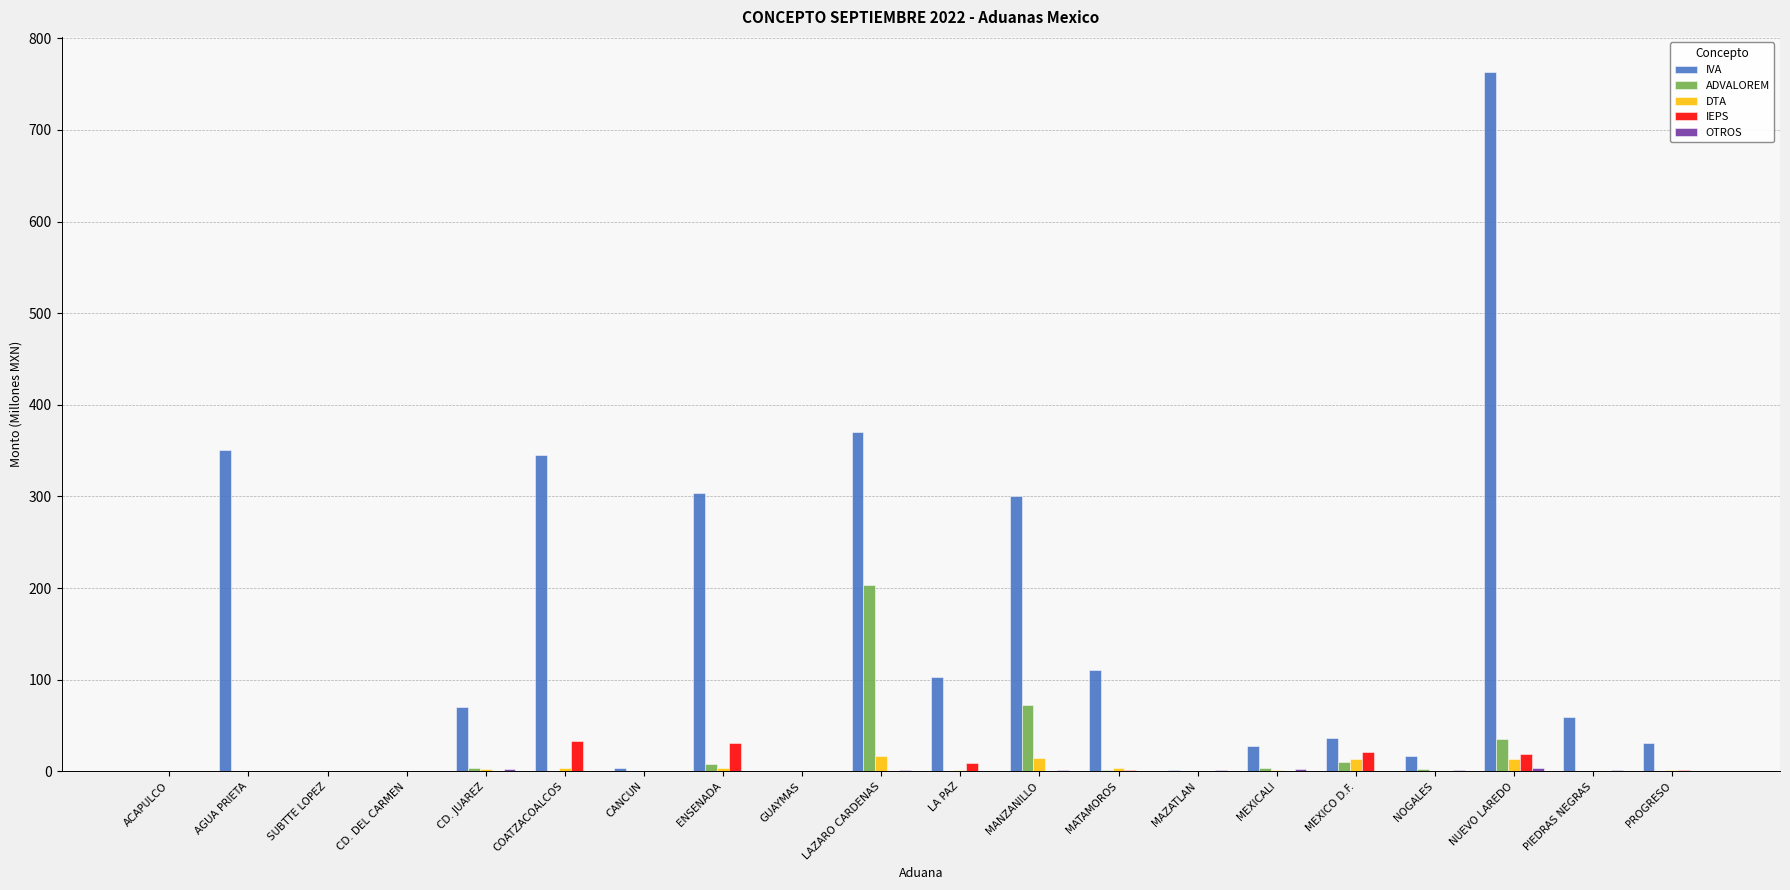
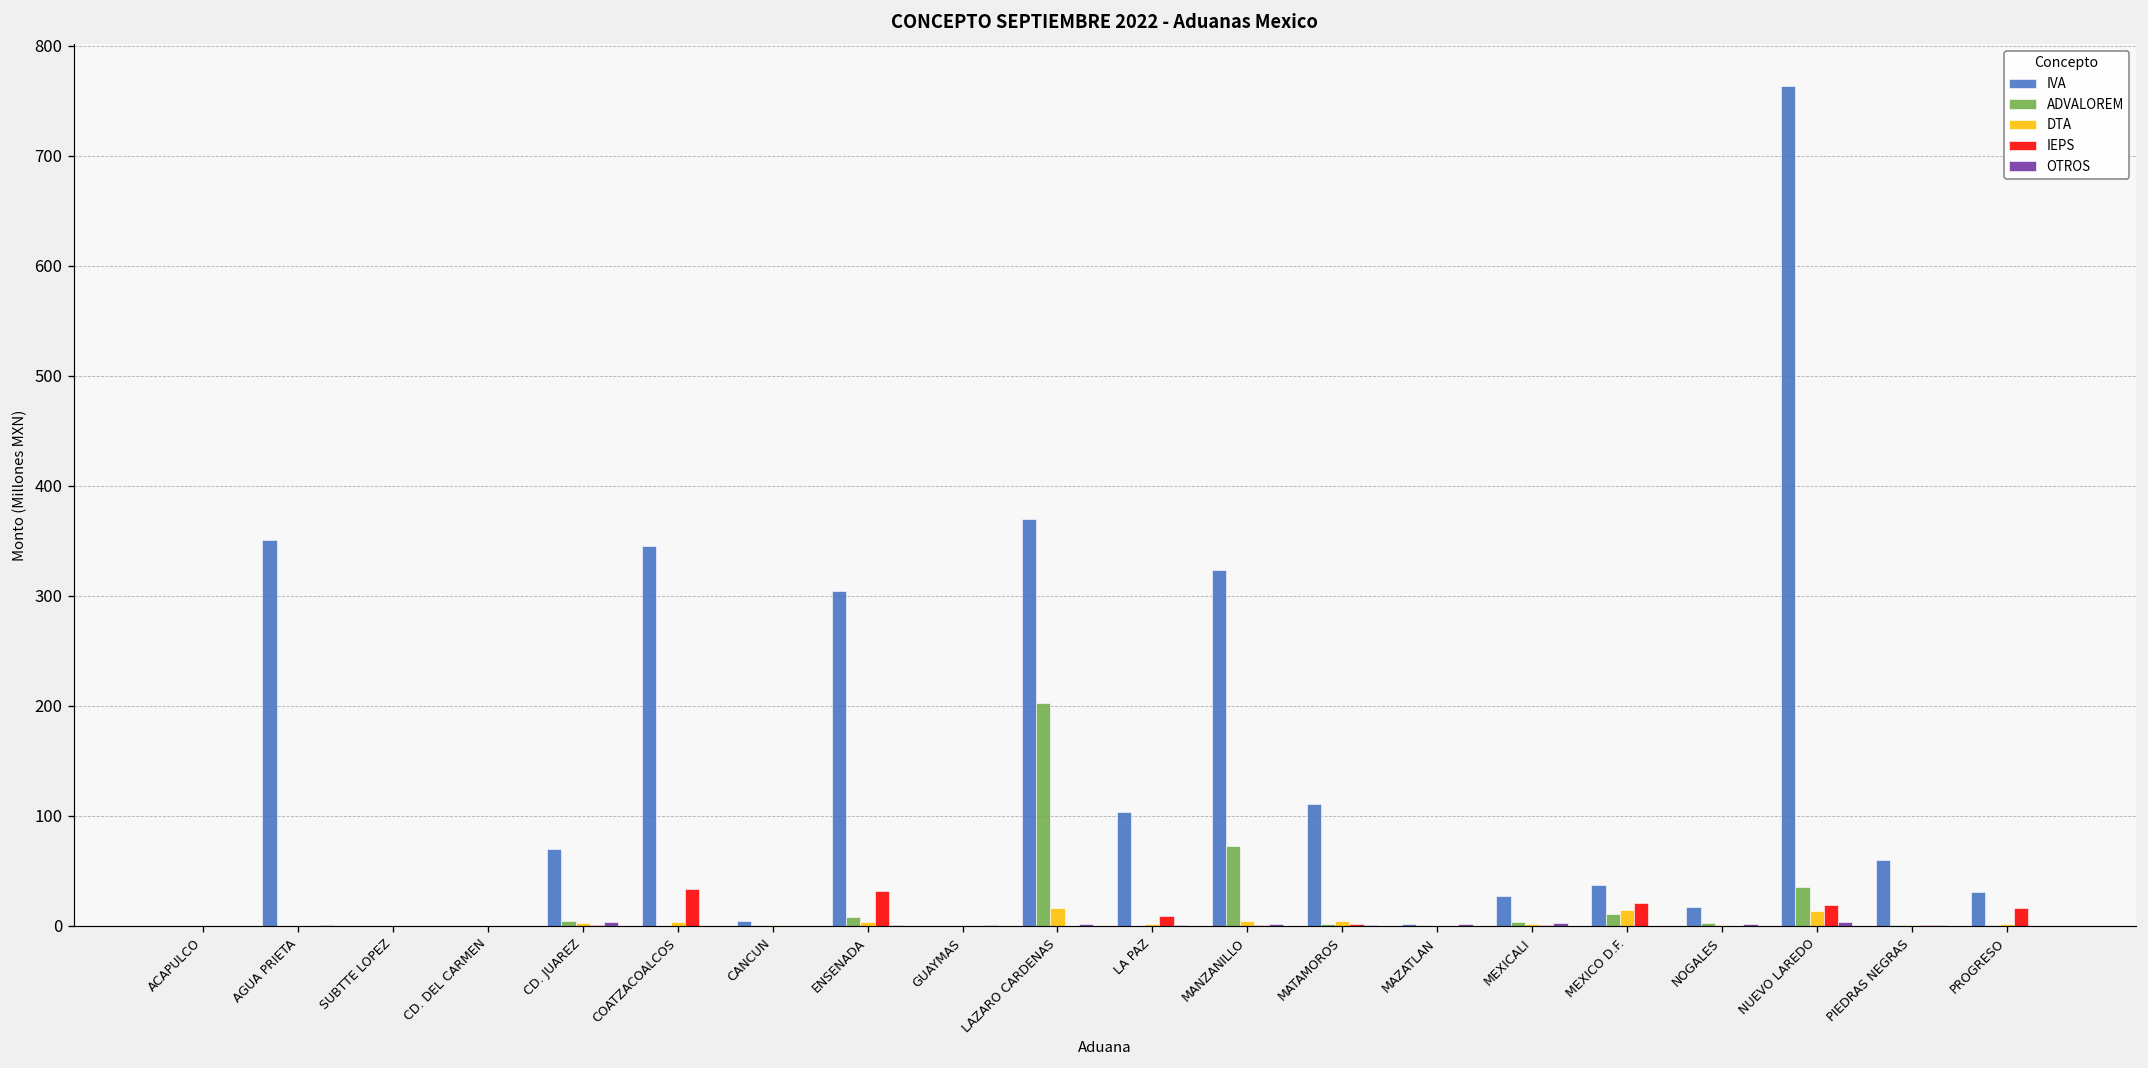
IVA, MANZANILLO: 300 -> 320
DTA, MANZANILLO: 20 -> 0
IEPS, PROGRESO: 0 -> 20
